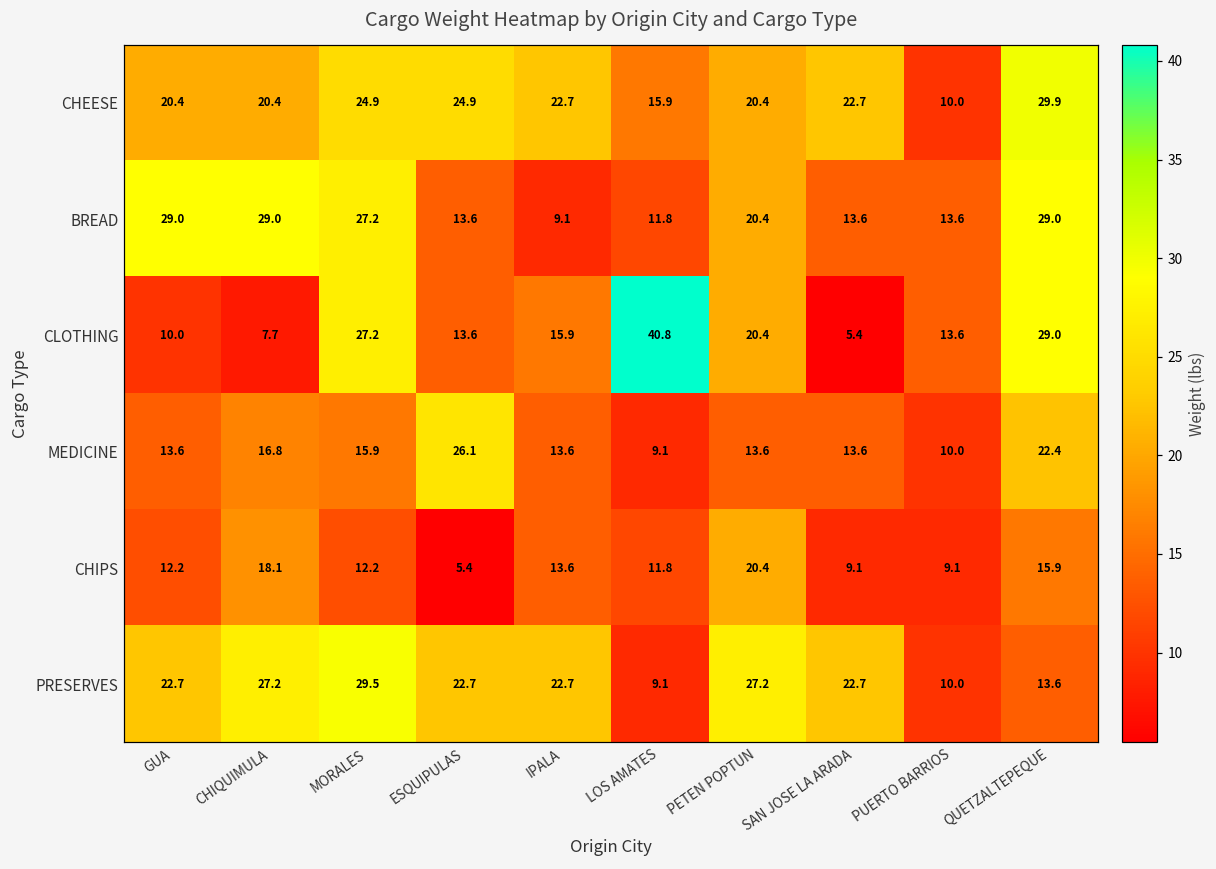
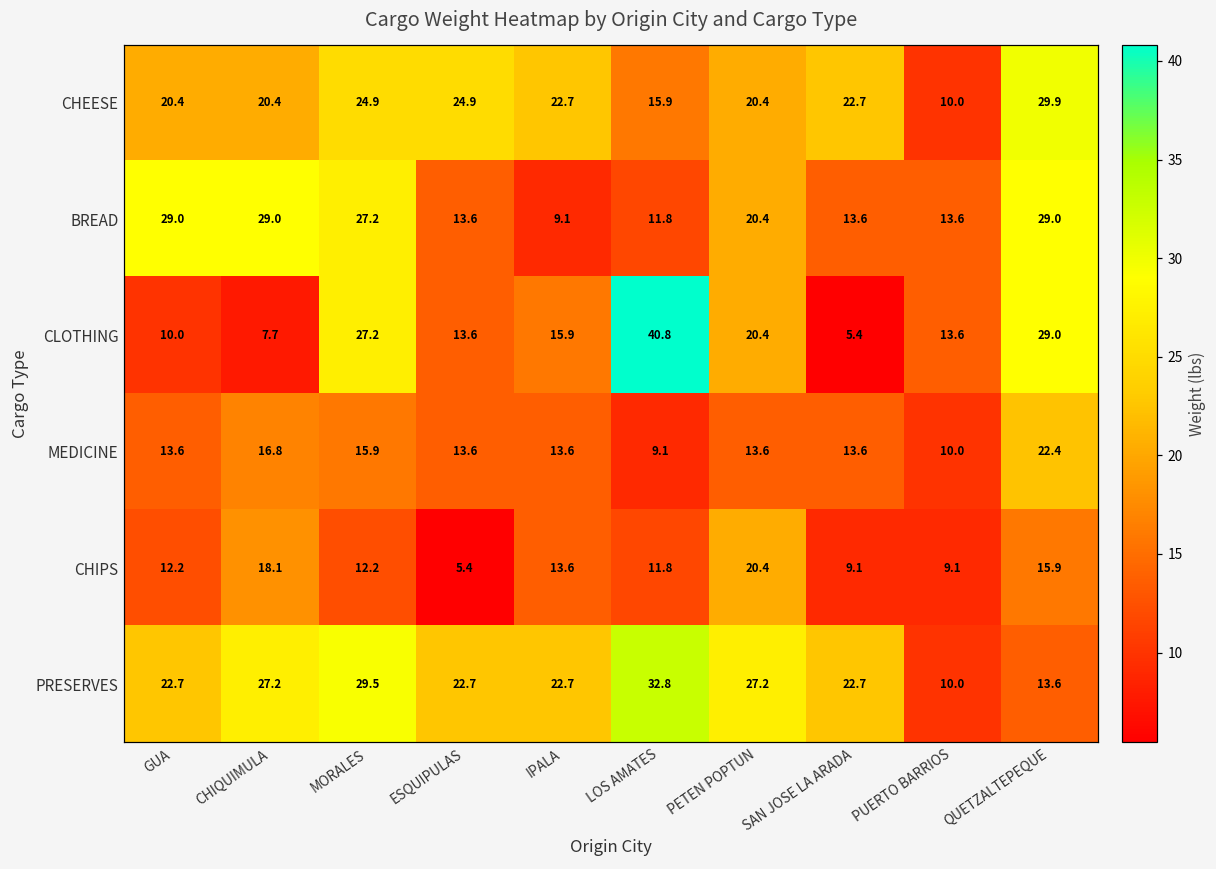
MEDICINE, ESQUIPULAS: 26.1 -> 13.6
PRESERVES, LOS AMATES: 9.1 -> 32.8
